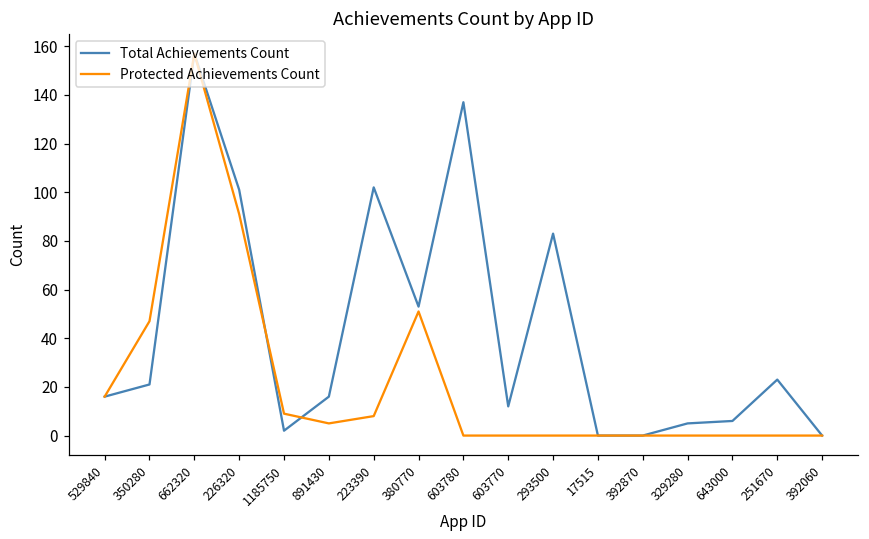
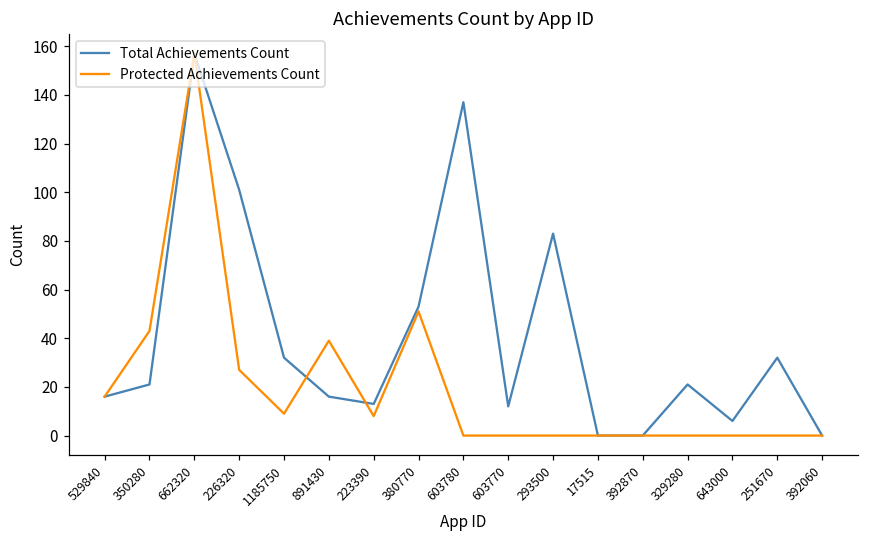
Protected Achievements Count, 350280: 47 -> 43
Protected Achievements Count, 226320: 91 -> 27
Total Achievements Count, 1185750: 2 -> 32
Protected Achievements Count, 891430: 5 -> 39
Total Achievements Count, 223390: 102 -> 13
Total Achievements Count, 329280: 5 -> 21
Total Achievements Count, 251670: 23 -> 32
